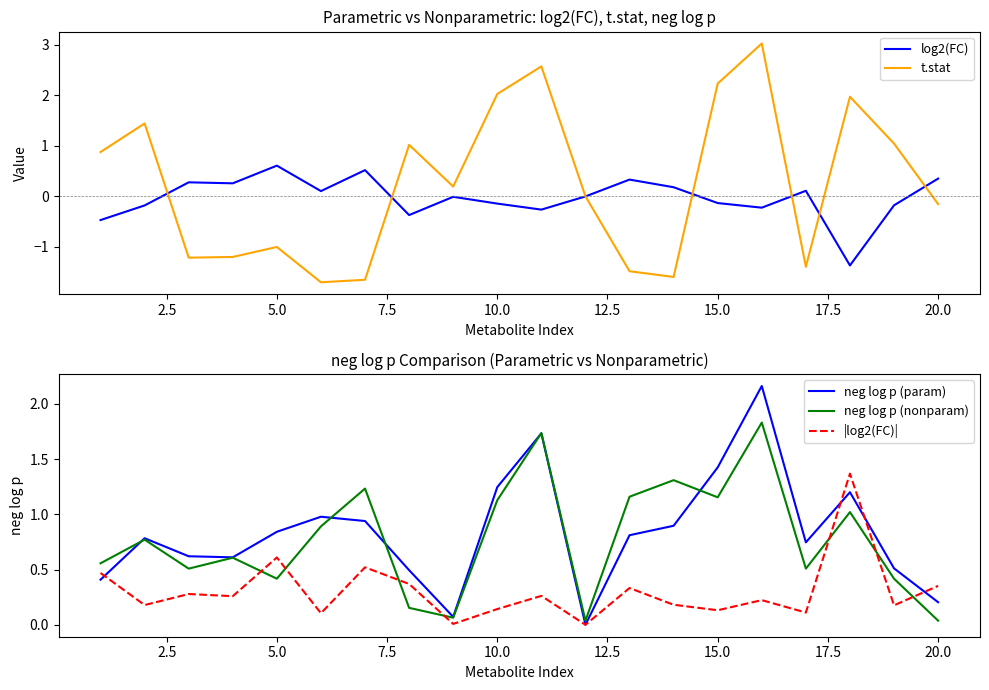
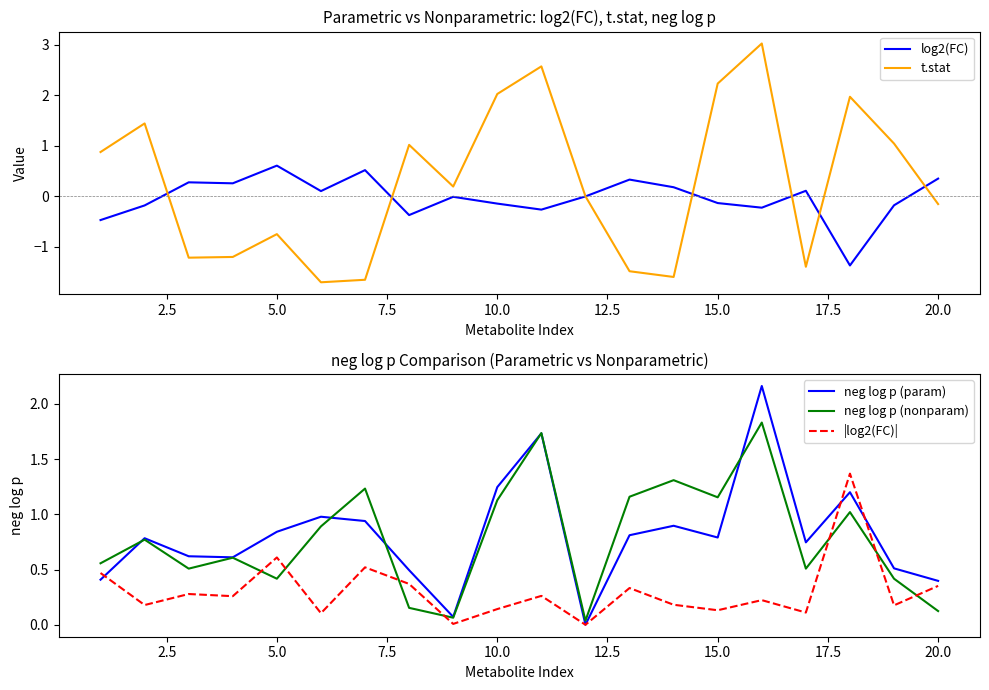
Parametric vs Nonparametric: log2(FC), t.stat, neg log p, t.stat, 5.0: -1.0 -> -0.7
neg log p Comparison (Parametric vs Nonparametric), neg log p (param), 15.0: 1.43 -> 0.79
neg log p Comparison (Parametric vs Nonparametric), neg log p (param), 20.0: 0.20 -> 0.40
neg log p Comparison (Parametric vs Nonparametric), neg log p (nonparam), 20.0: 0.04 -> 0.12
